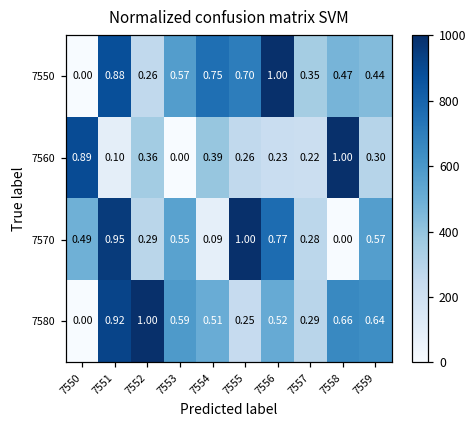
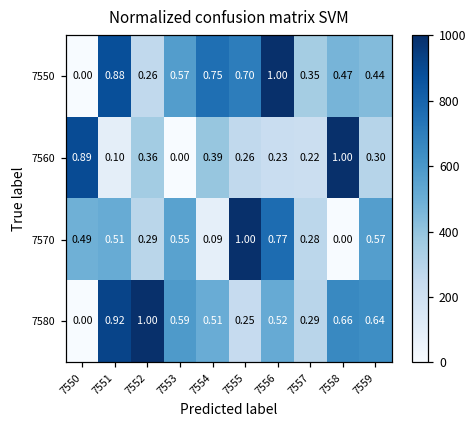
7570, 7551: 0.95 -> 0.51
